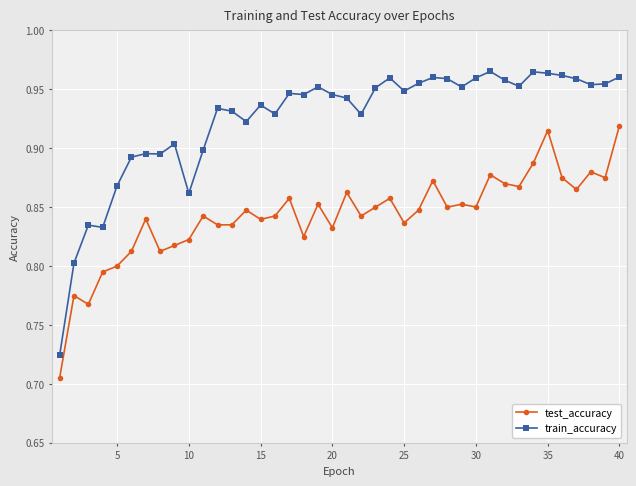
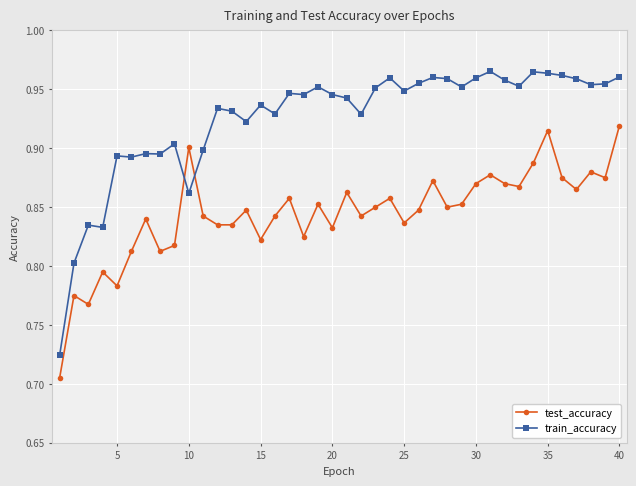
test_accuracy, 5: 0.800 -> 0.783
train_accuracy, 5: 0.868 -> 0.894
test_accuracy, 10: 0.822 -> 0.901
test_accuracy, 15: 0.840 -> 0.823
test_accuracy, 30: 0.850 -> 0.870
